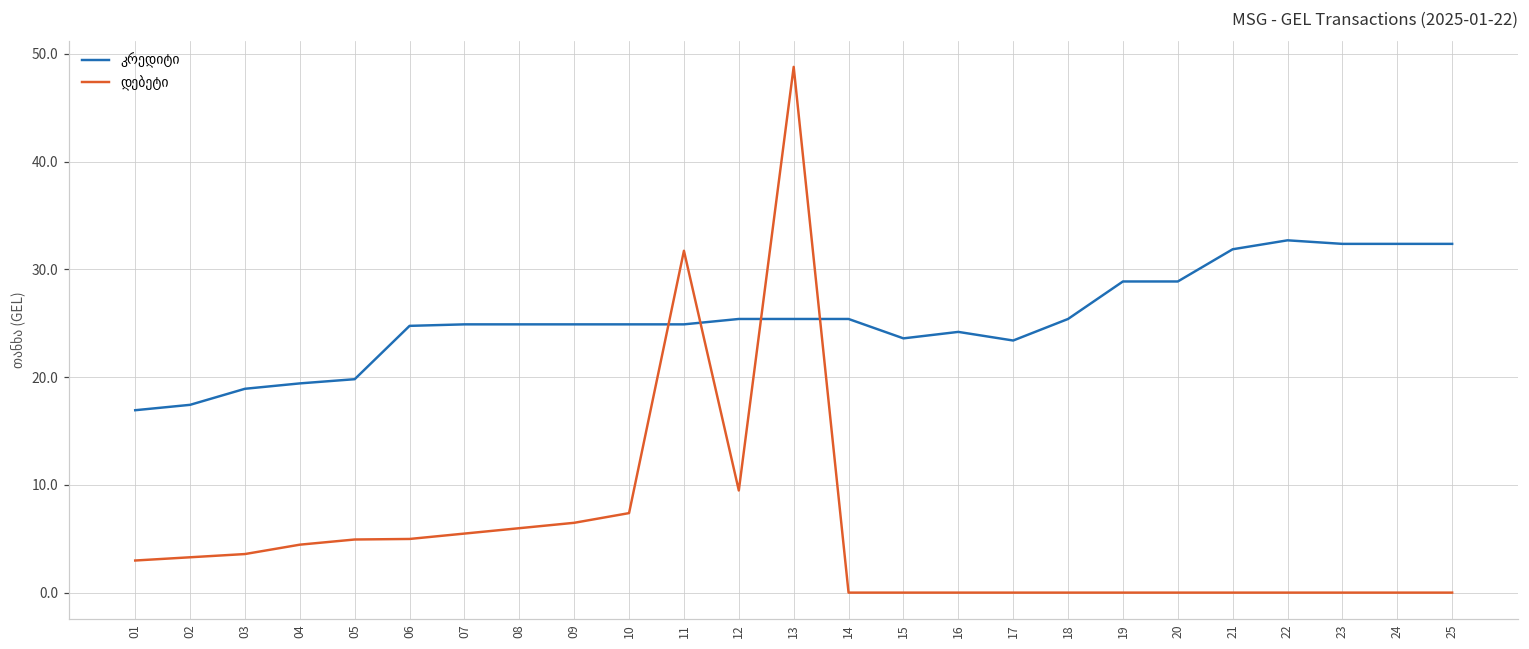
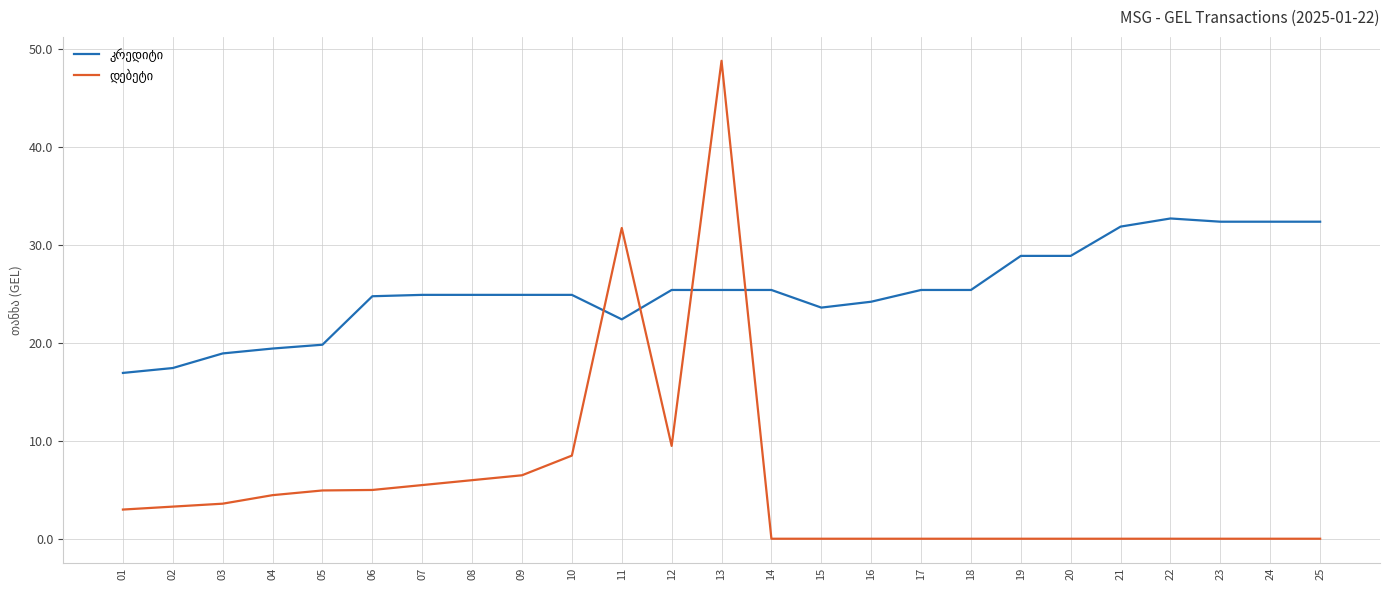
დებეტი, 10: 7 -> 8
კრედიტი, 11: 25 -> 22
კრედიტი, 17: 23 -> 25
